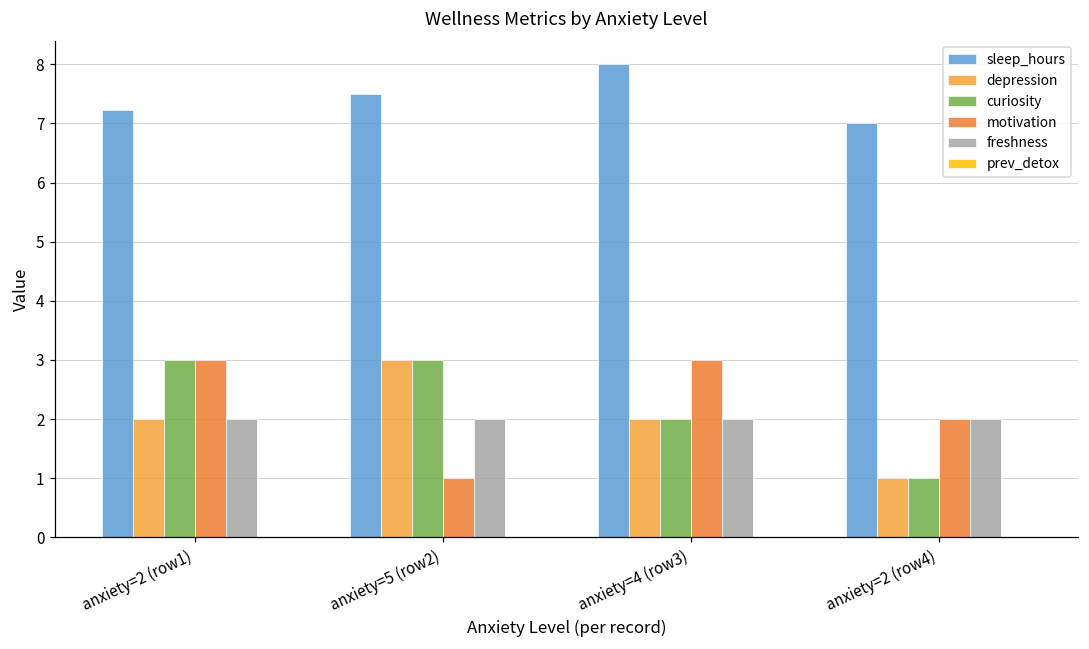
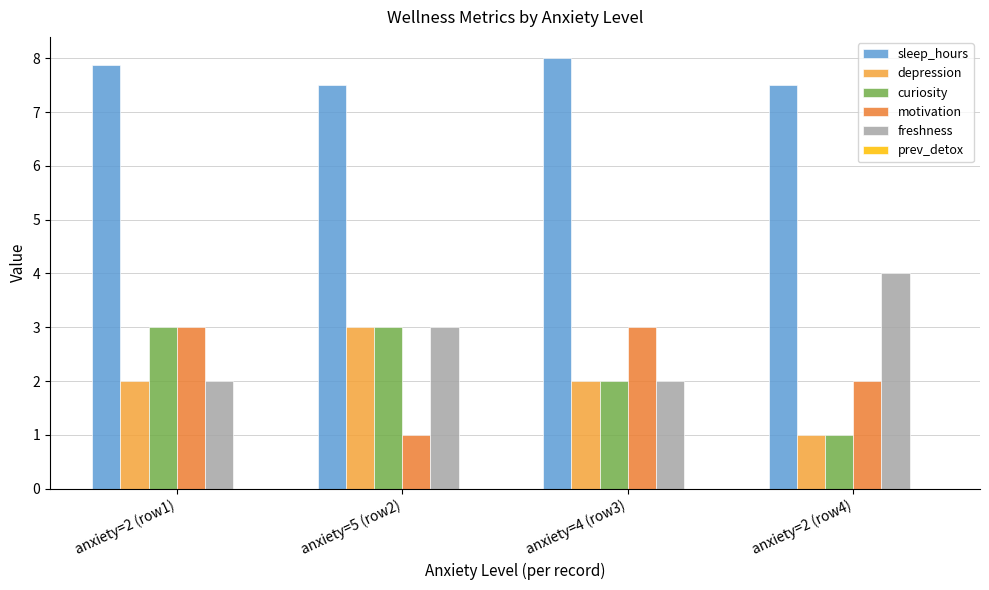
sleep_hours, anxiety=2 (row1): 7.2 -> 7.9
freshness, anxiety=5 (row2): 2 -> 3
sleep_hours, anxiety=2 (row4): 7.0 -> 7.5
freshness, anxiety=2 (row4): 2 -> 4
